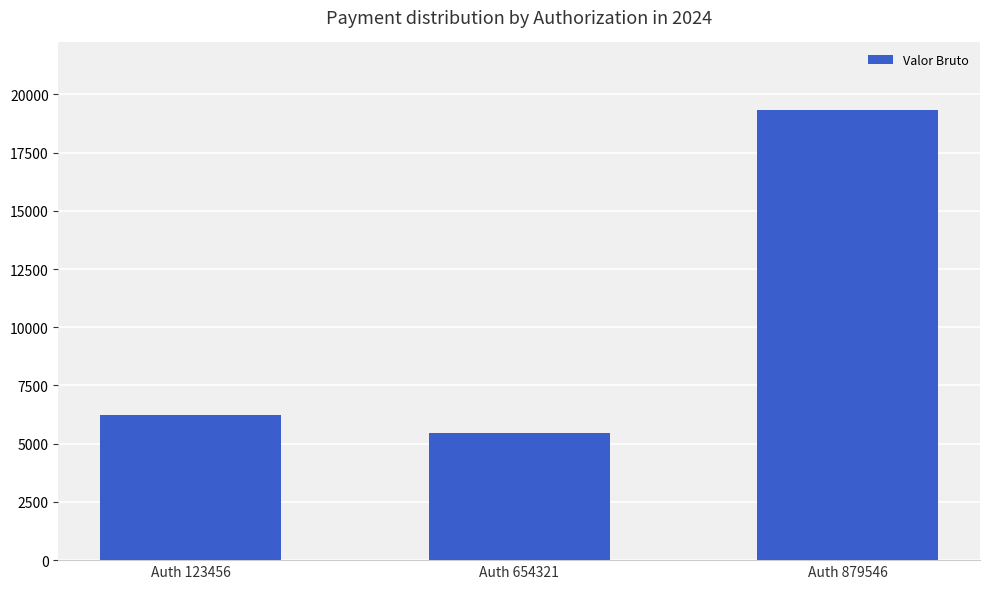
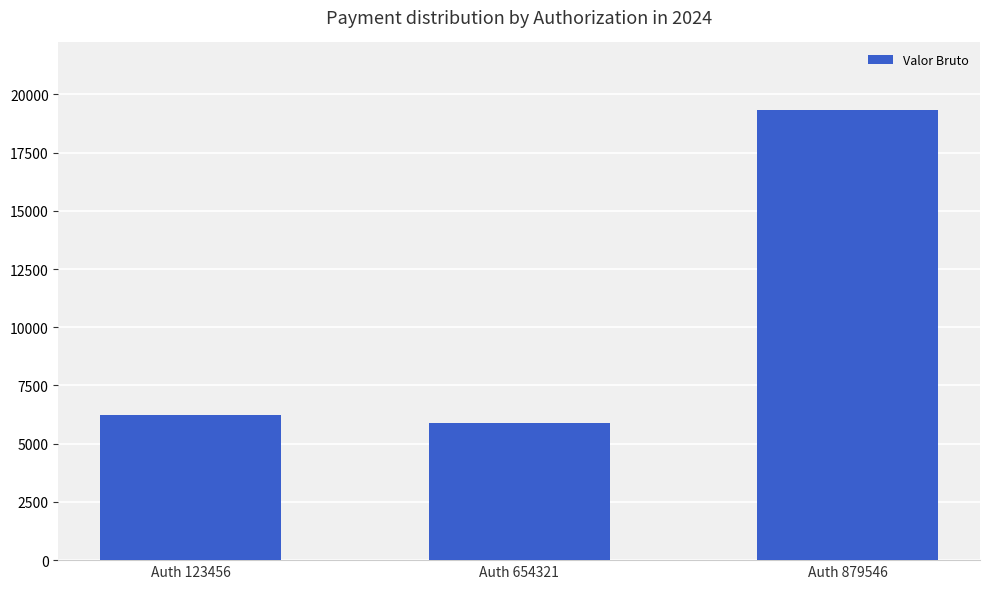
Auth 654321: 5500 -> 5900
